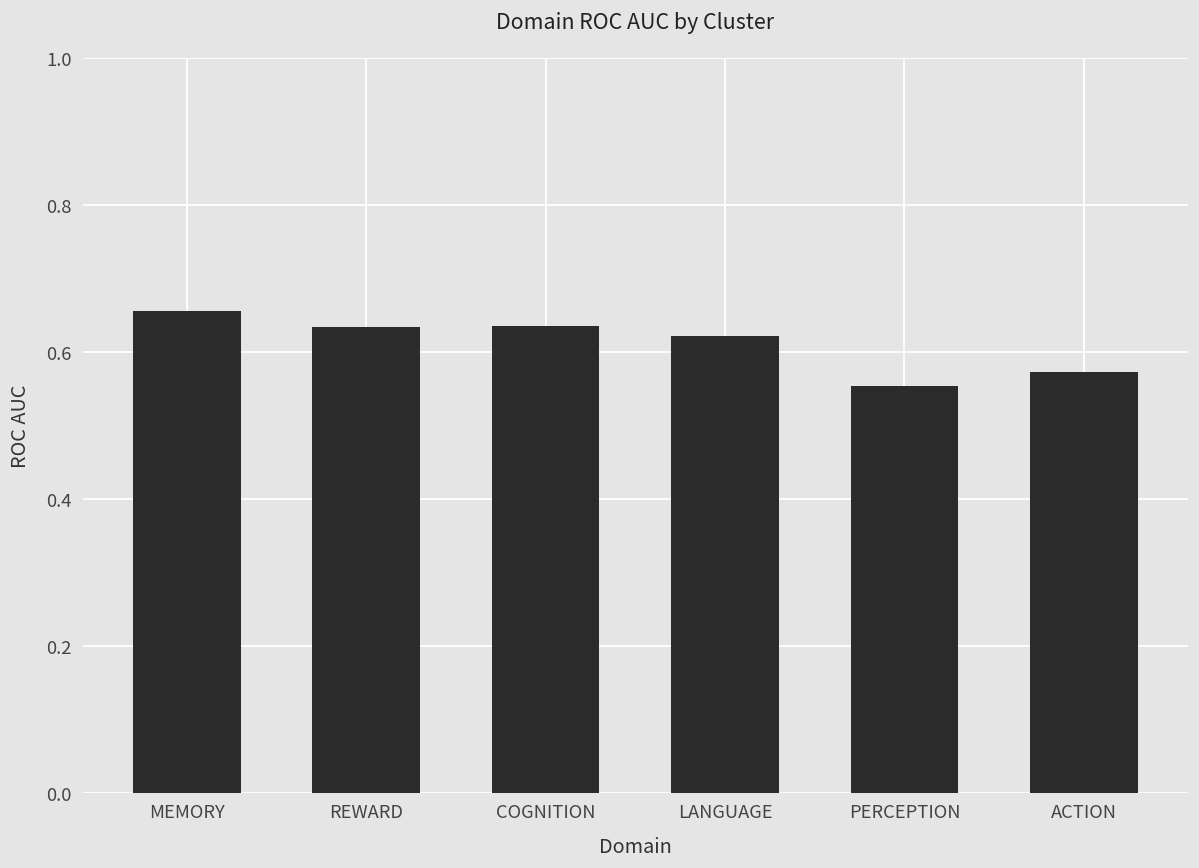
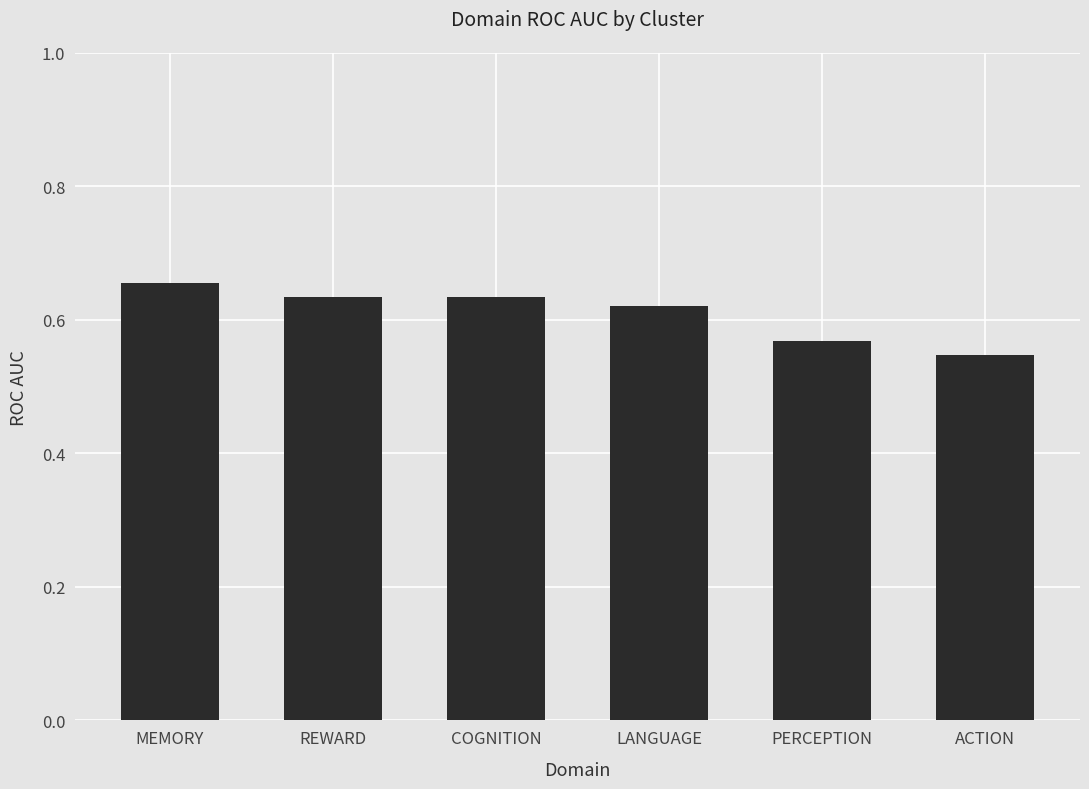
PERCEPTION: 0.55 -> 0.57
ACTION: 0.57 -> 0.55
